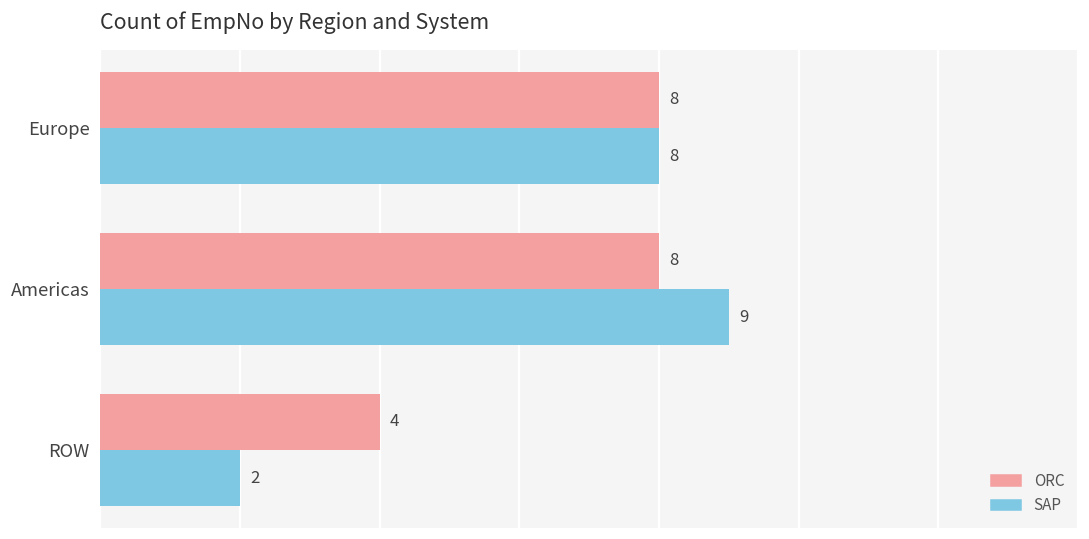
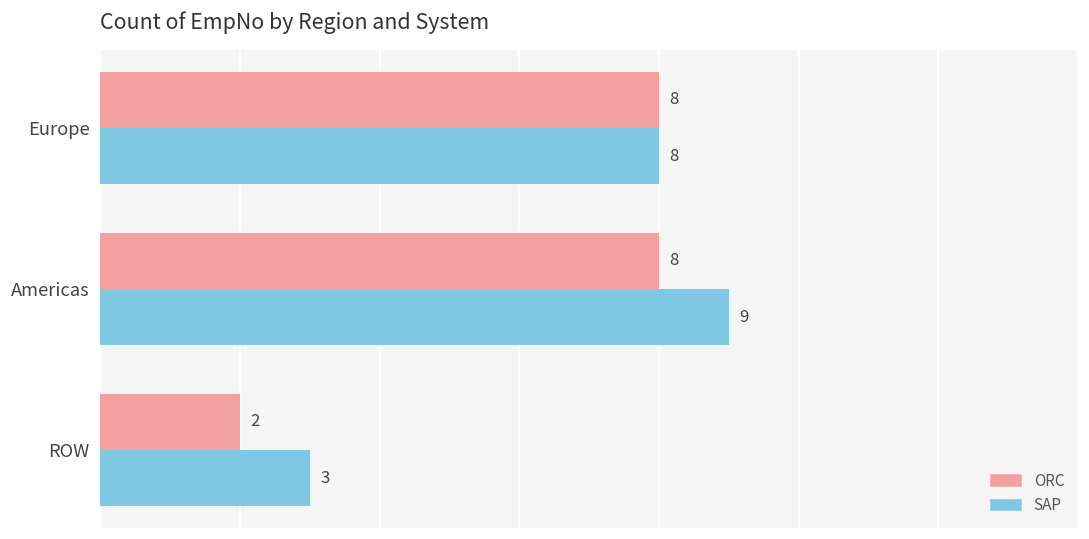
ORC, ROW: 4 -> 2
SAP, ROW: 2 -> 3
